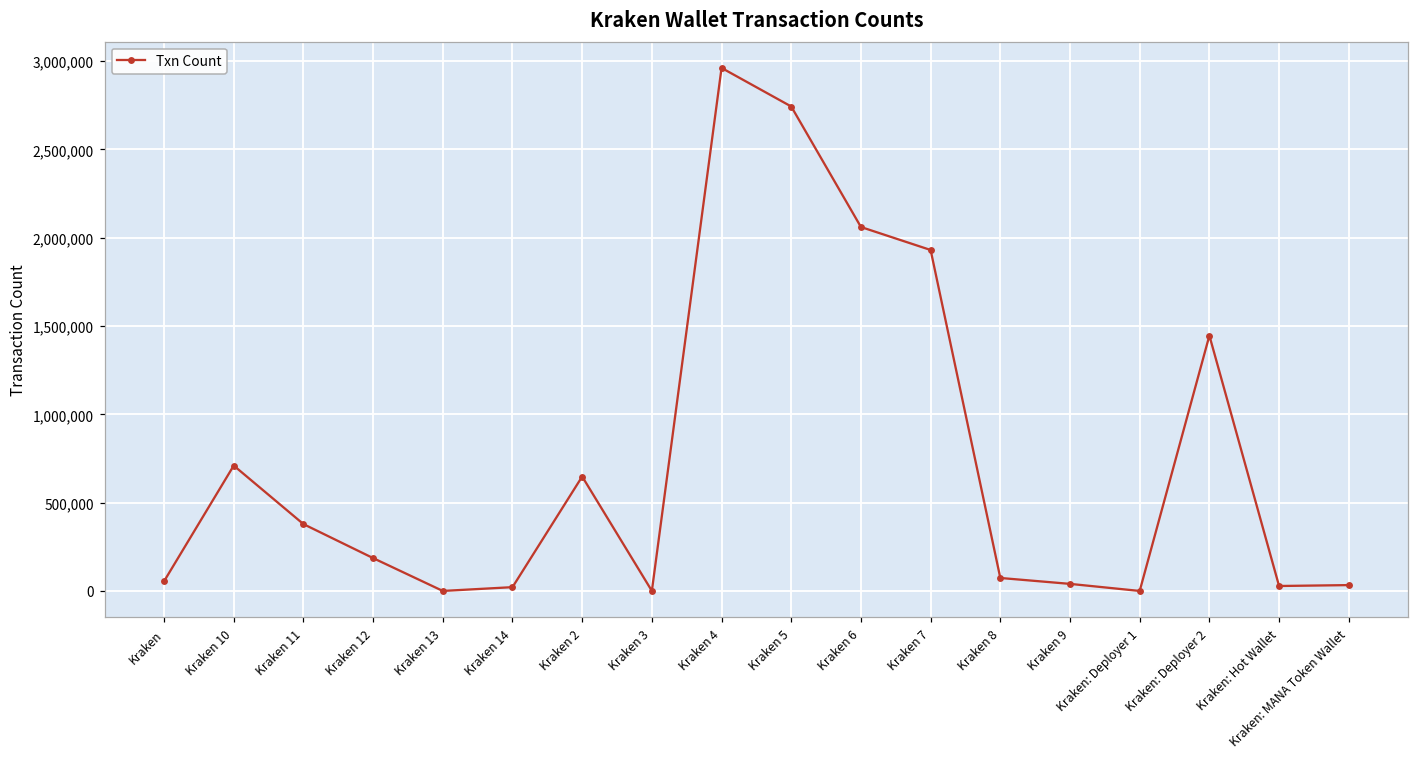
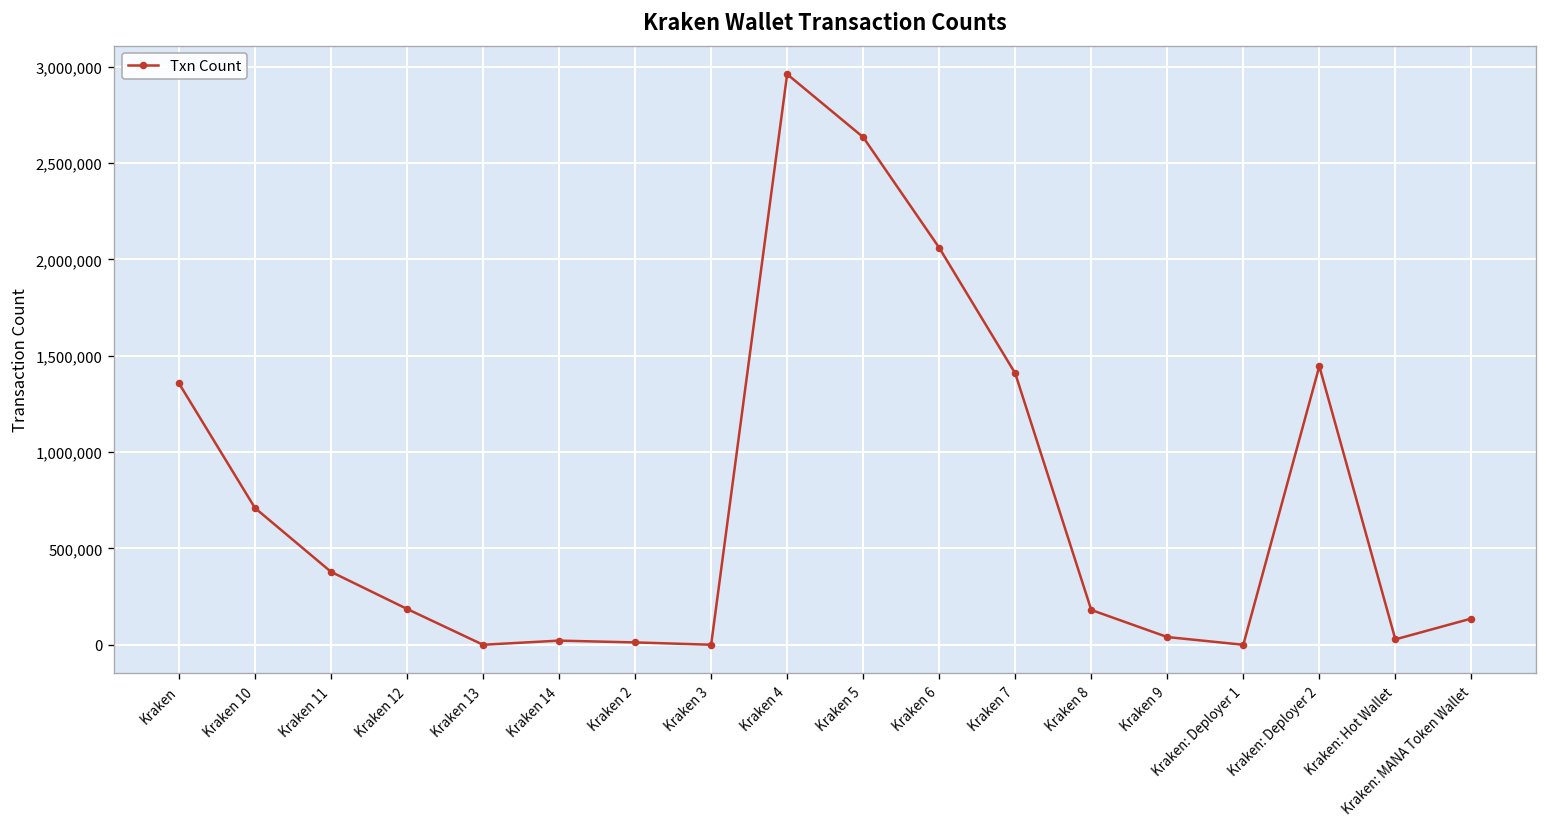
Kraken: 50,000 -> 1,360,000
Kraken 2: 650,000 -> 10,000
Kraken 5: 2,740,000 -> 2,630,000
Kraken 7: 1,930,000 -> 1,410,000
Kraken 8: 70,000 -> 180,000
Kraken: MANA Token Wallet: 30,000 -> 140,000
